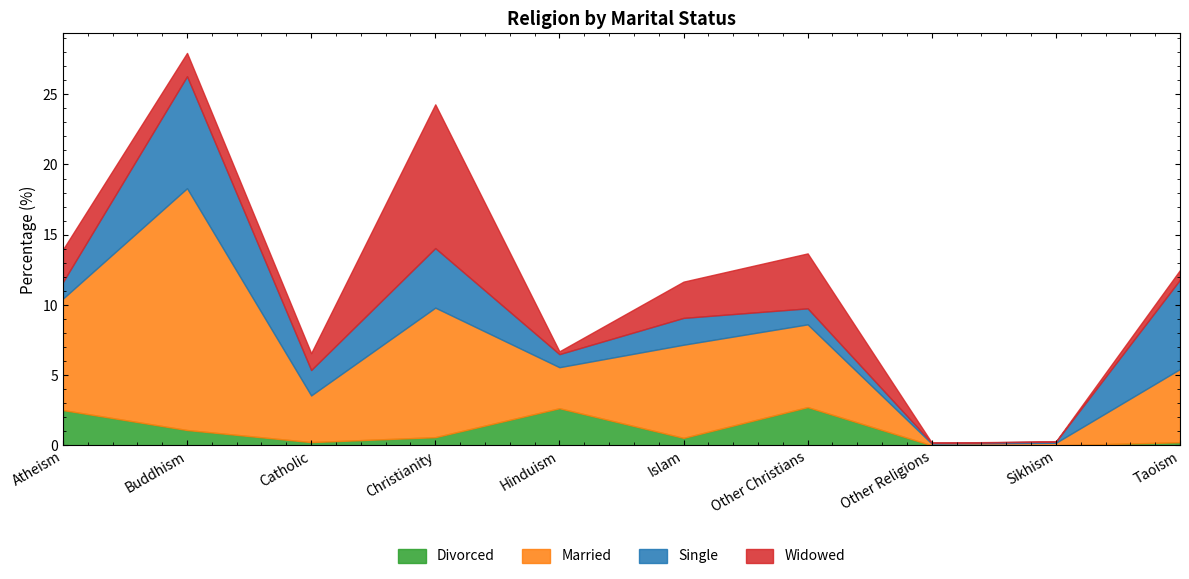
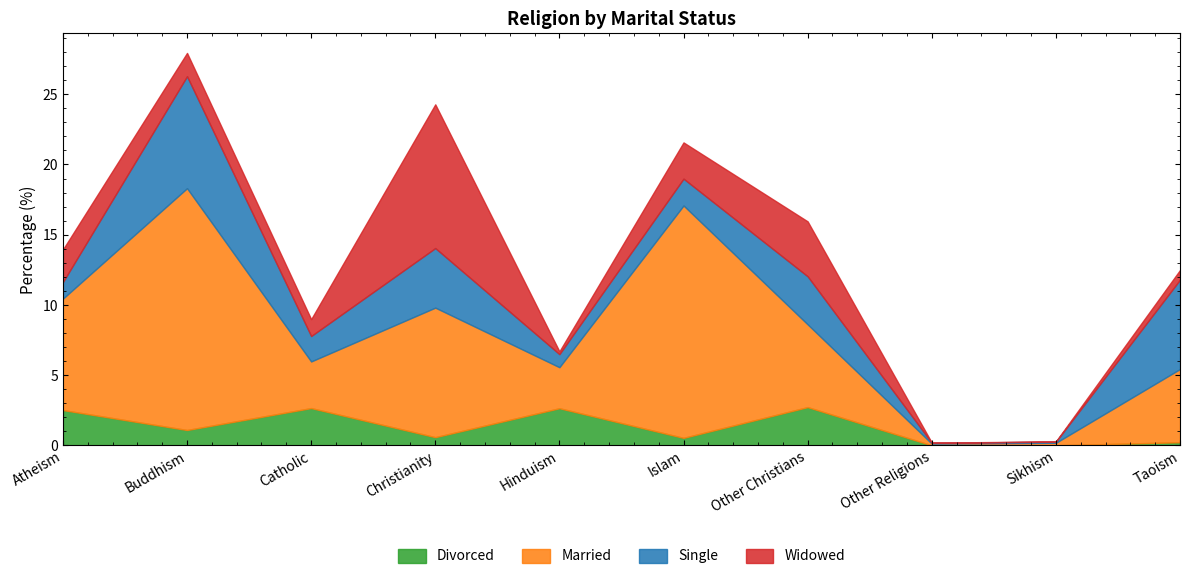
Divorced, Catholic: 0.2 -> 2.7
Married, Islam: 6.6 -> 16.5
Single, Other Christians: 1.1 -> 3.4
